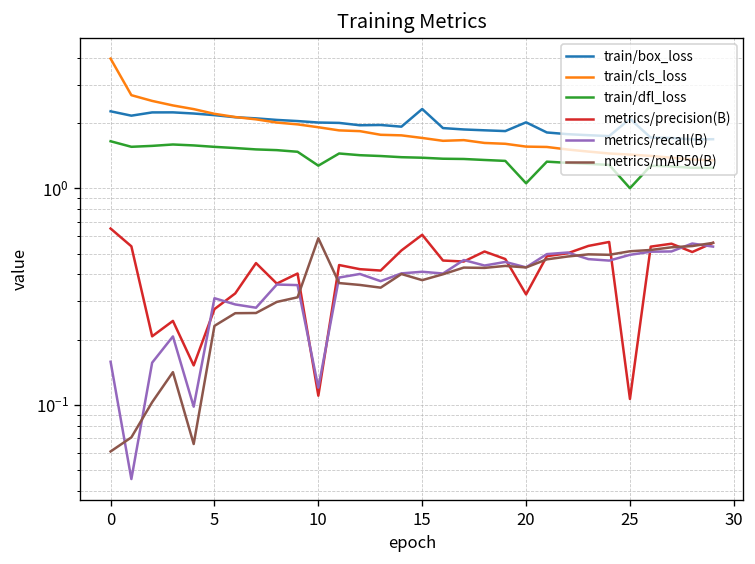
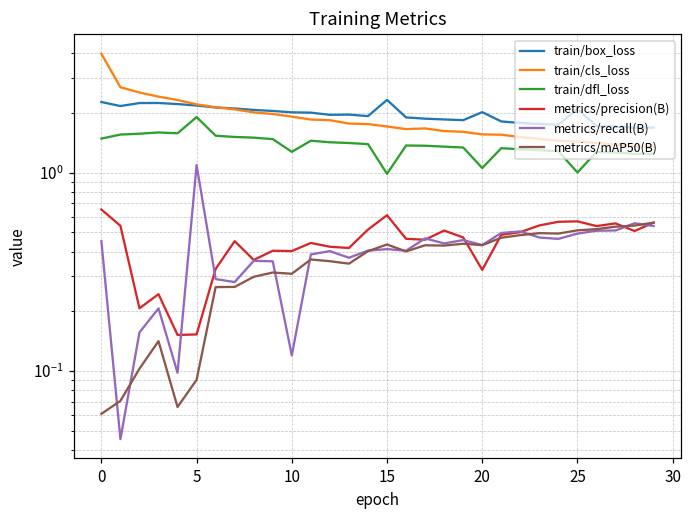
train/dfl_loss, 0: 1.7 -> 1.5
metrics/recall(B), 0: 0.16 -> 0.45
train/dfl_loss, 5: 1.6 -> 1.9
metrics/precision(B), 5: 0.28 -> 0.15
metrics/recall(B), 5: 0.31 -> 1.1
metrics/mAP50(B), 5: 0.23 -> 0.09
metrics/precision(B), 10: 0.11 -> 0.40
metrics/mAP50(B), 10: 0.59 -> 0.31
train/dfl_loss, 15: 1.4 -> 1.0
metrics/mAP50(B), 15: 0.38 -> 0.43
metrics/precision(B), 25: 0.11 -> 0.57
